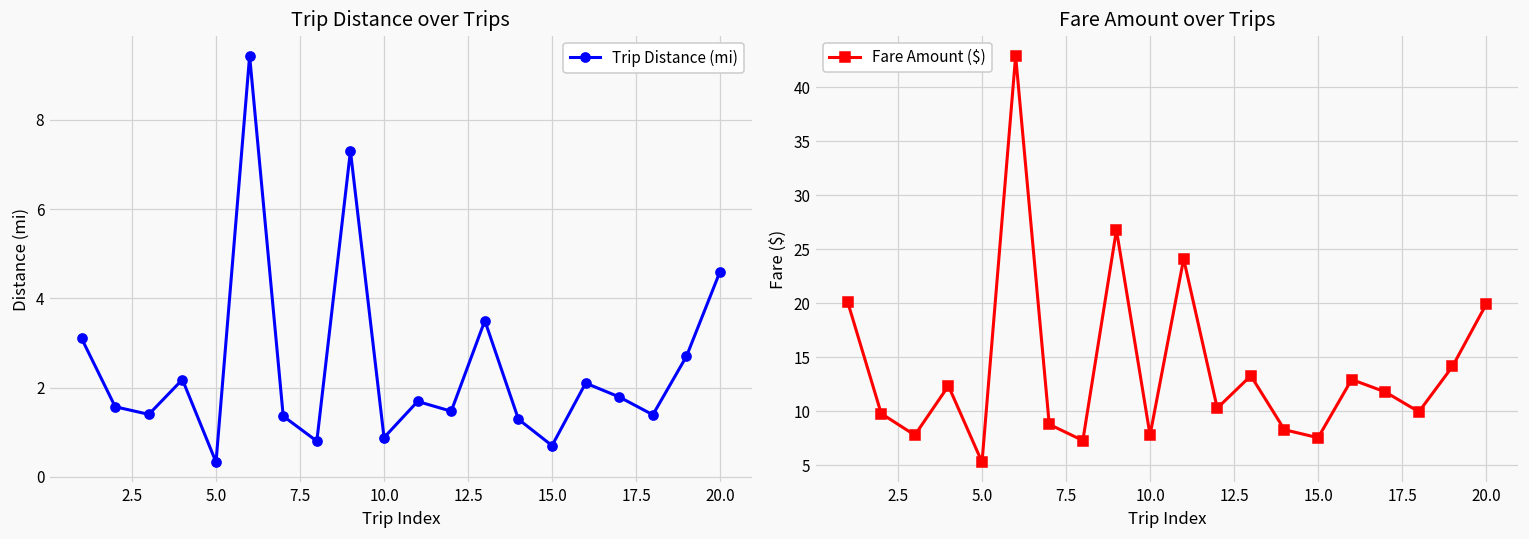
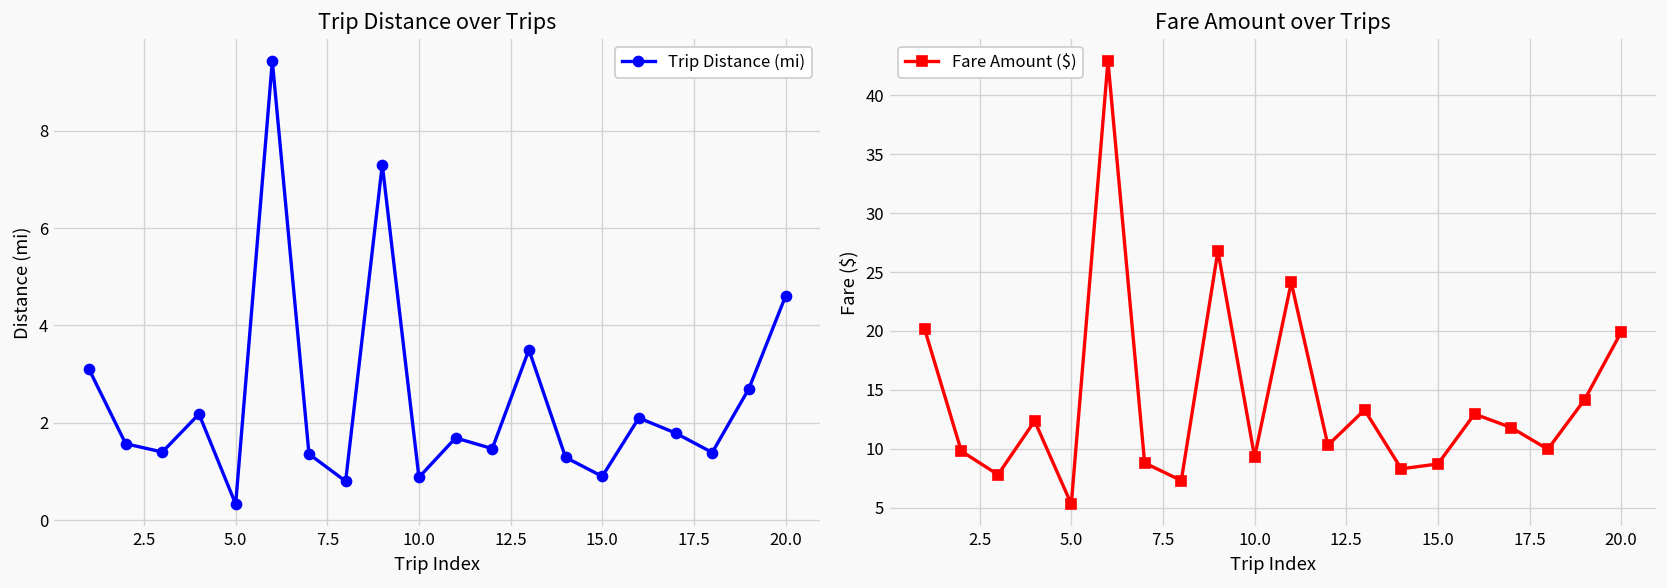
Trip Distance over Trips, 15.0: 0.7 -> 0.9
Fare Amount over Trips, 10.0: 8 -> 9
Fare Amount over Trips, 15.0: 8 -> 9
